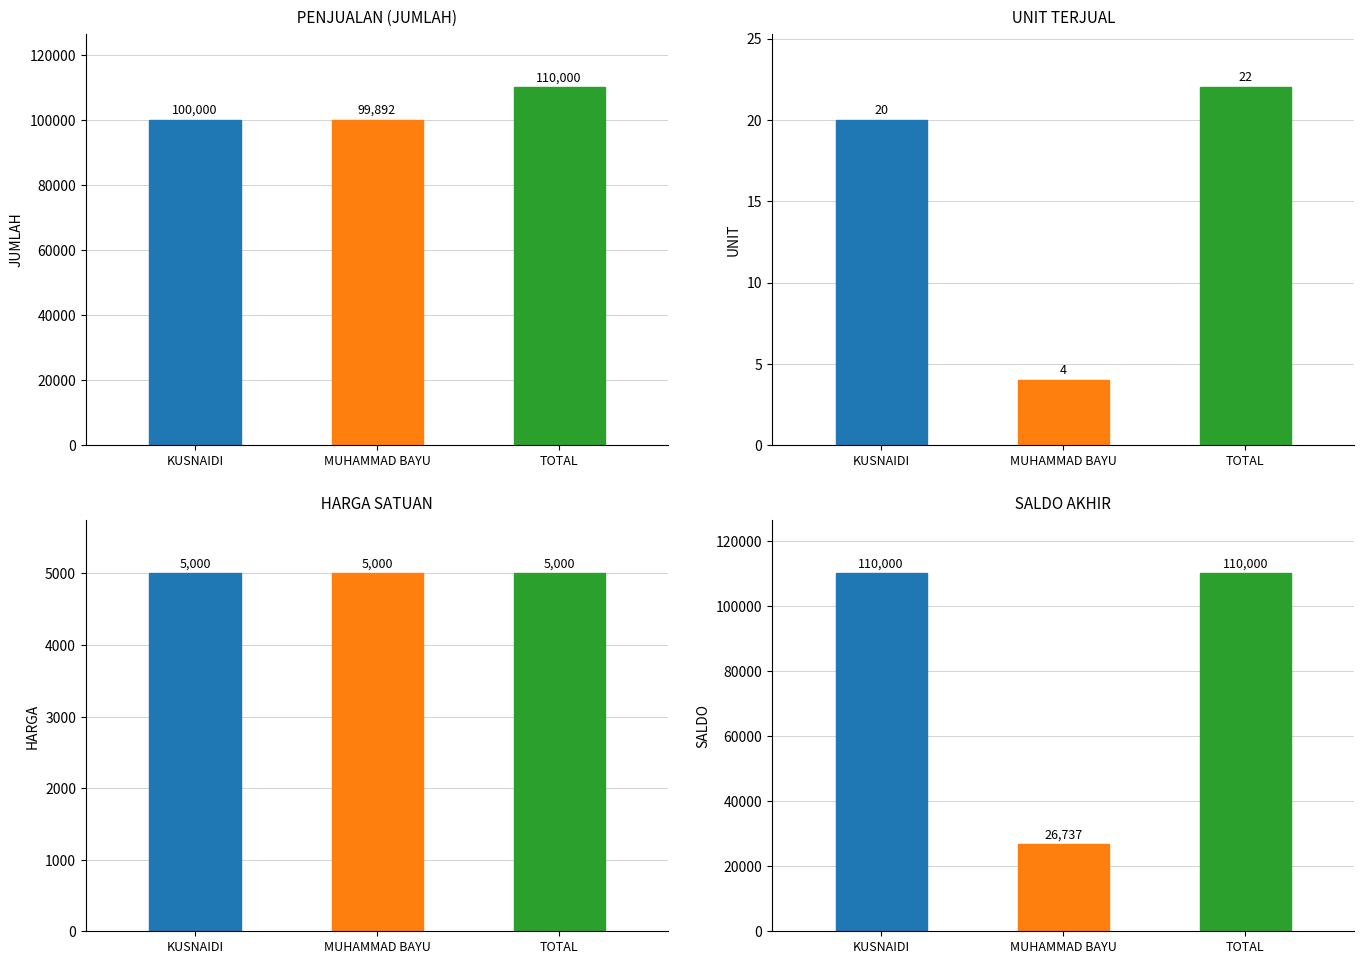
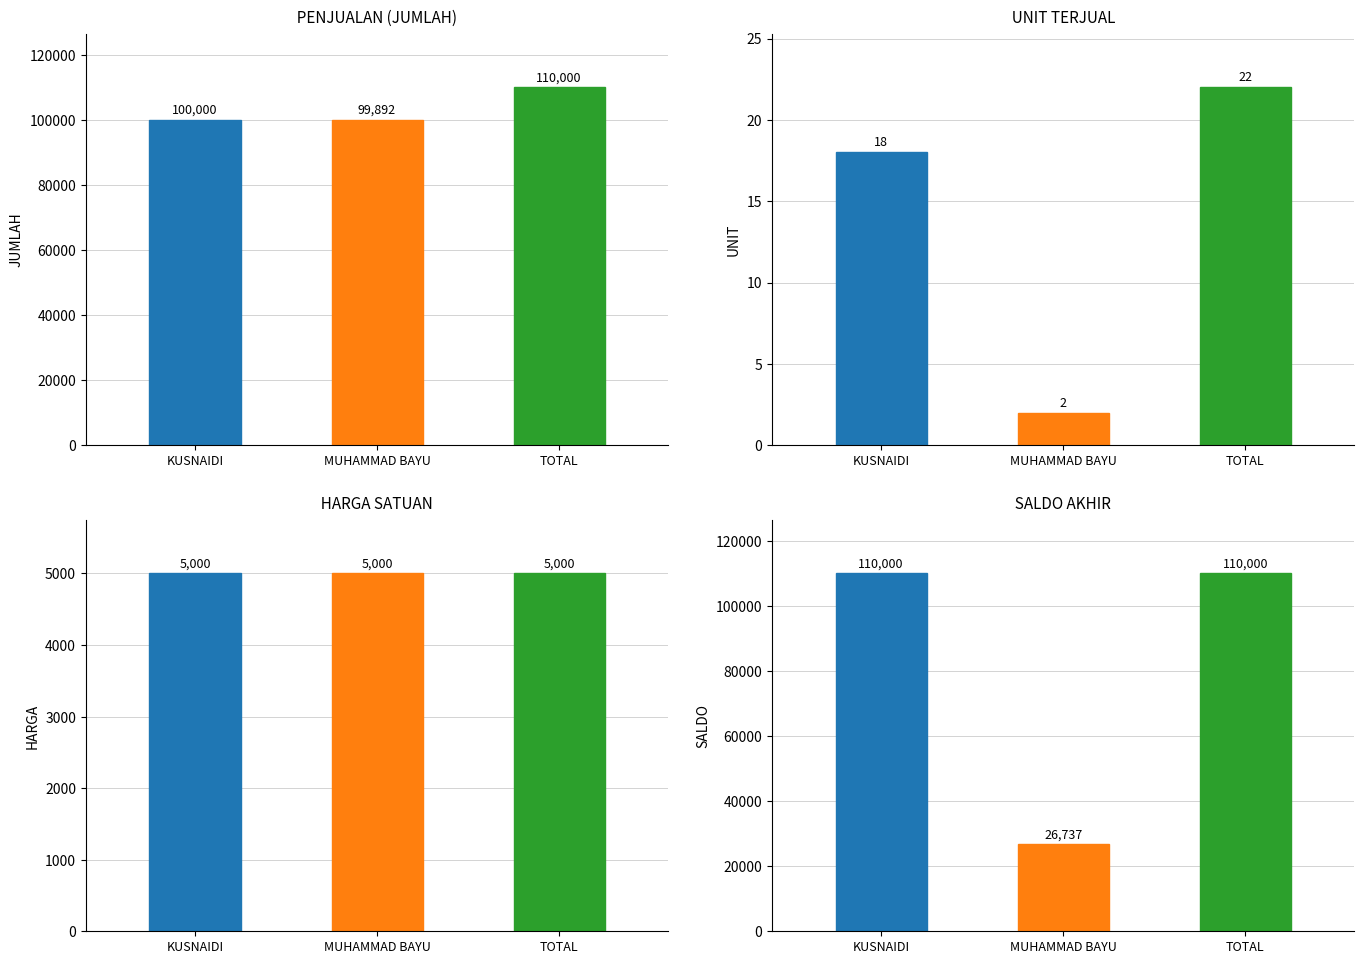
UNIT TERJUAL, KUSNAIDI: 20 -> 18
UNIT TERJUAL, MUHAMMAD BAYU: 4 -> 2
